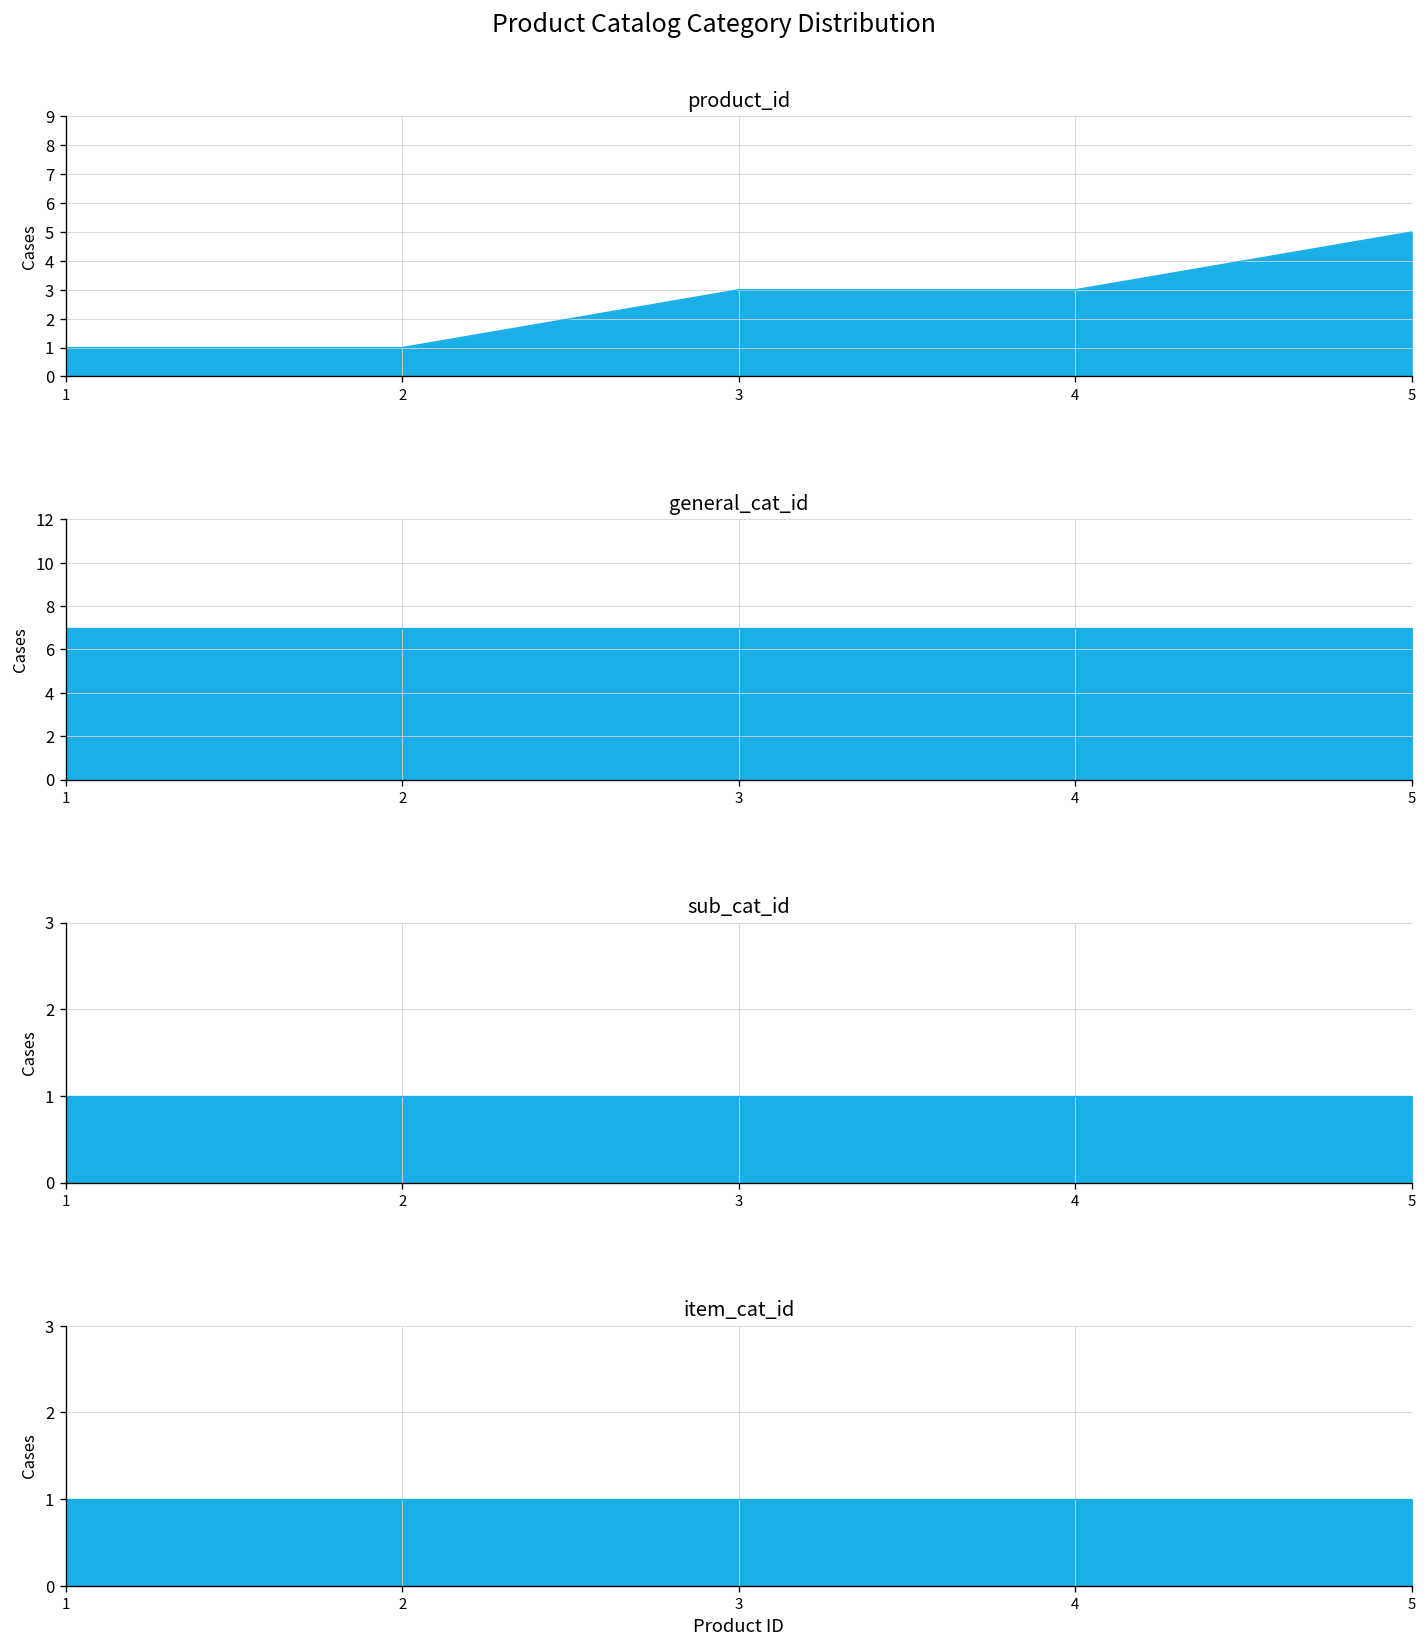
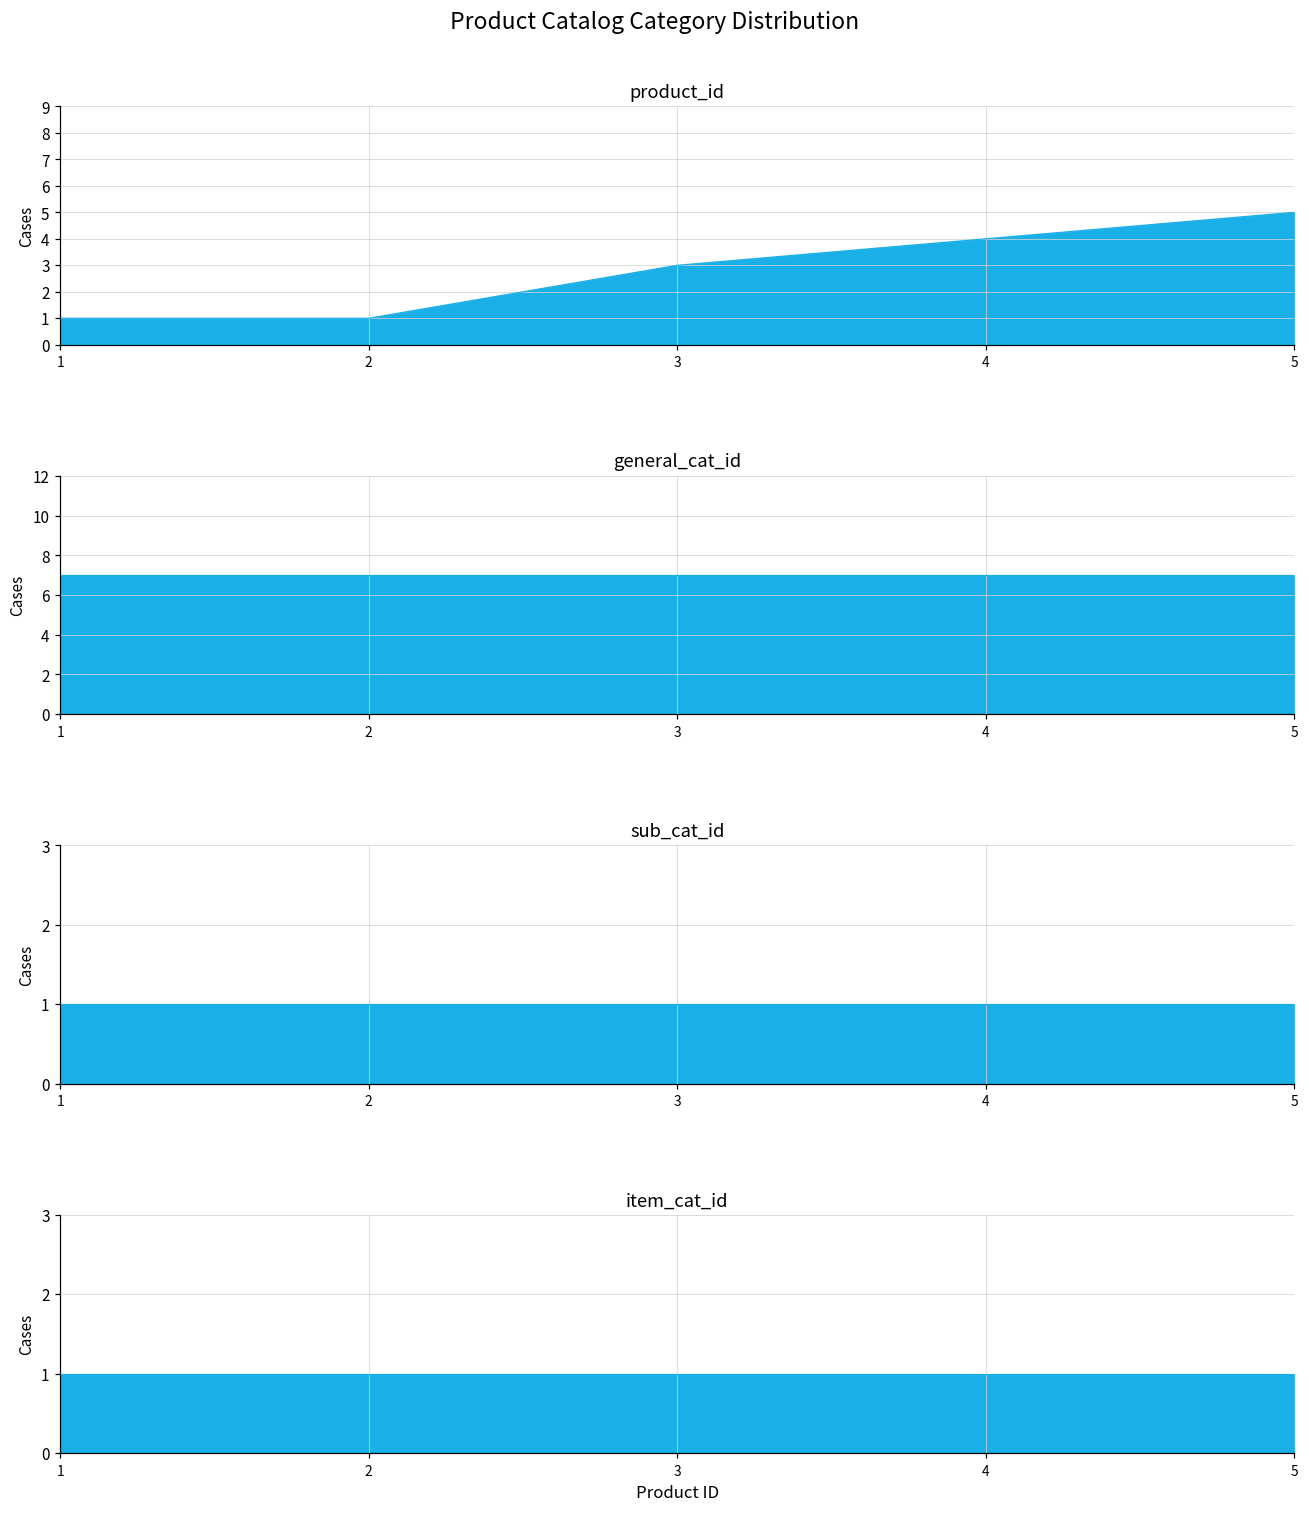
product_id, 4: 3 -> 4
